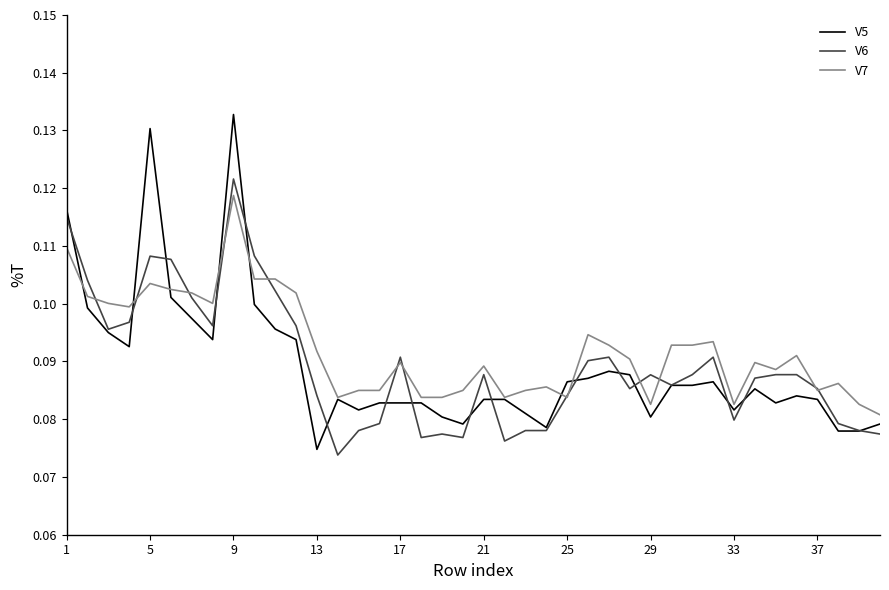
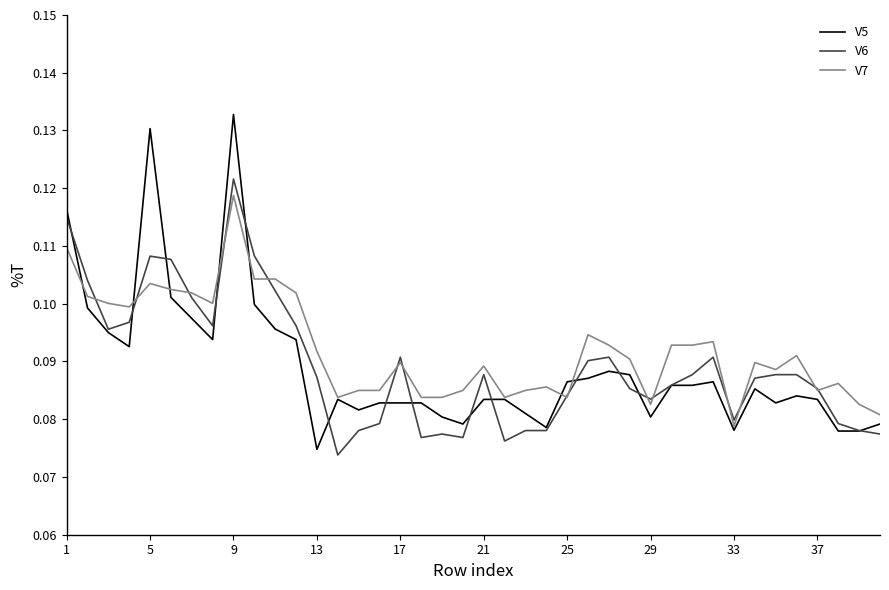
V6, 13: 0.084 -> 0.087
V6, 29: 0.088 -> 0.083
V5, 33: 0.082 -> 0.078
V7, 33: 0.083 -> 0.079
